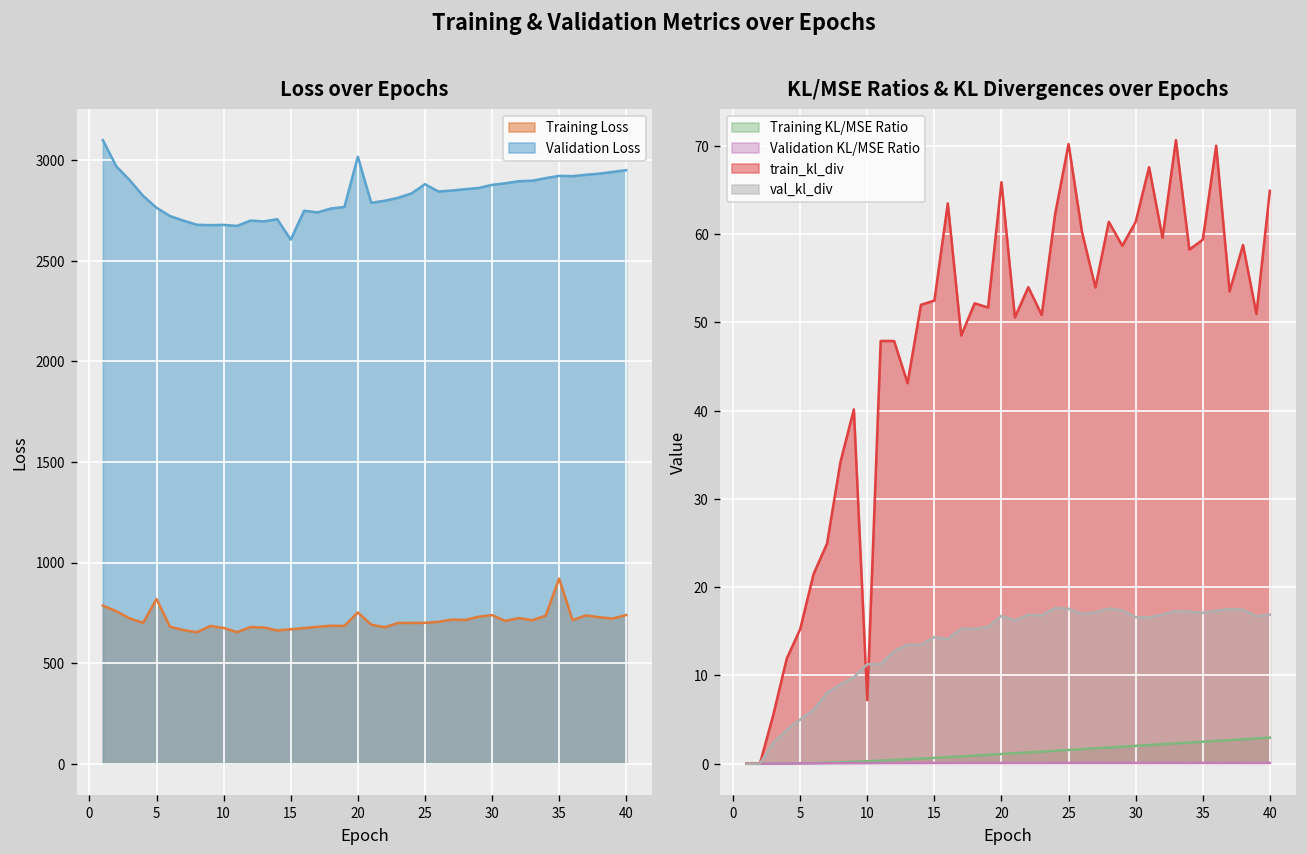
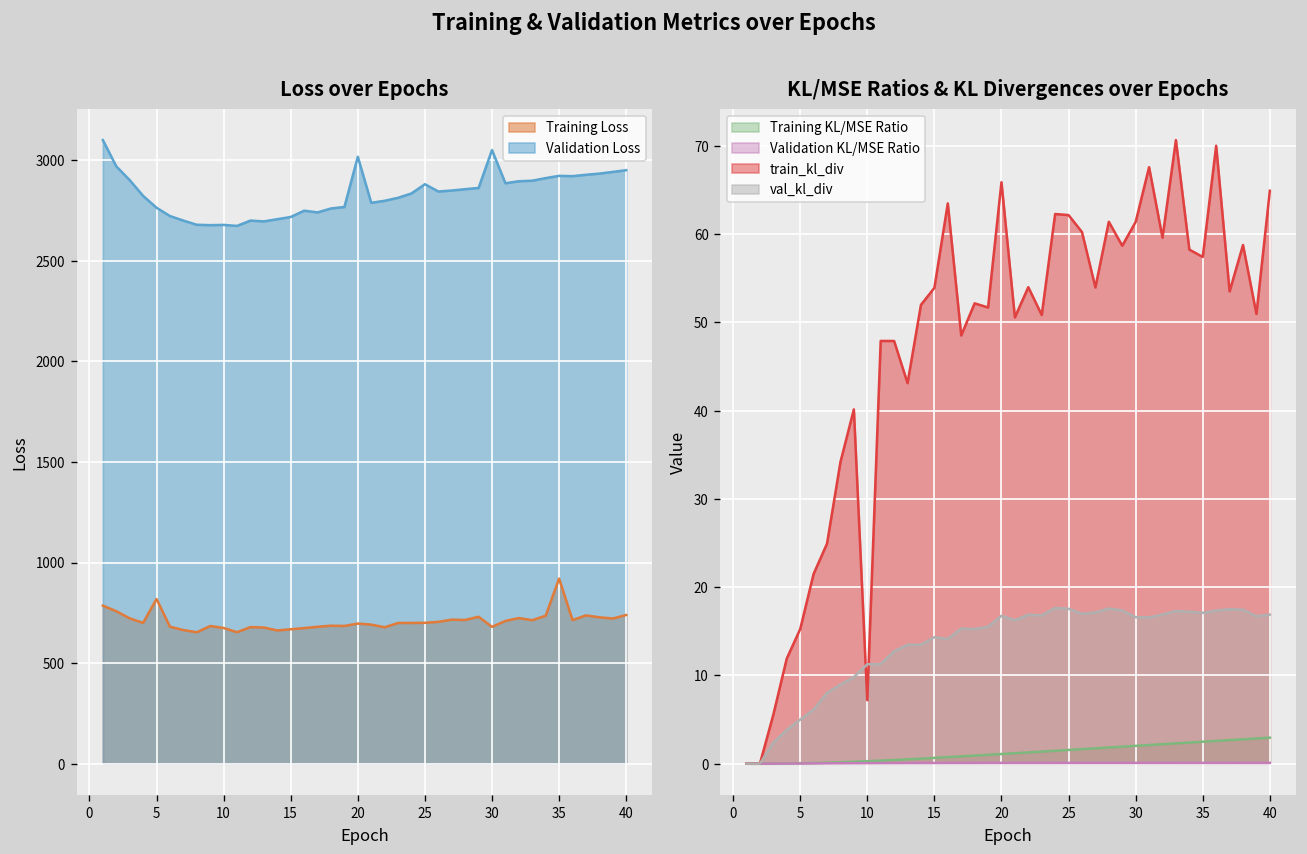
Loss over Epochs, Validation Loss, 15: 2610 -> 2720
Loss over Epochs, Training Loss, 20: 750 -> 700
Loss over Epochs, Training Loss, 30: 740 -> 680
Loss over Epochs, Validation Loss, 30: 2880 -> 3050
KL/MSE Ratios & KL Divergences over Epochs, train_kl_div, 15: 52 -> 54
KL/MSE Ratios & KL Divergences over Epochs, train_kl_div, 25: 70 -> 62
KL/MSE Ratios & KL Divergences over Epochs, train_kl_div, 35: 59 -> 57
